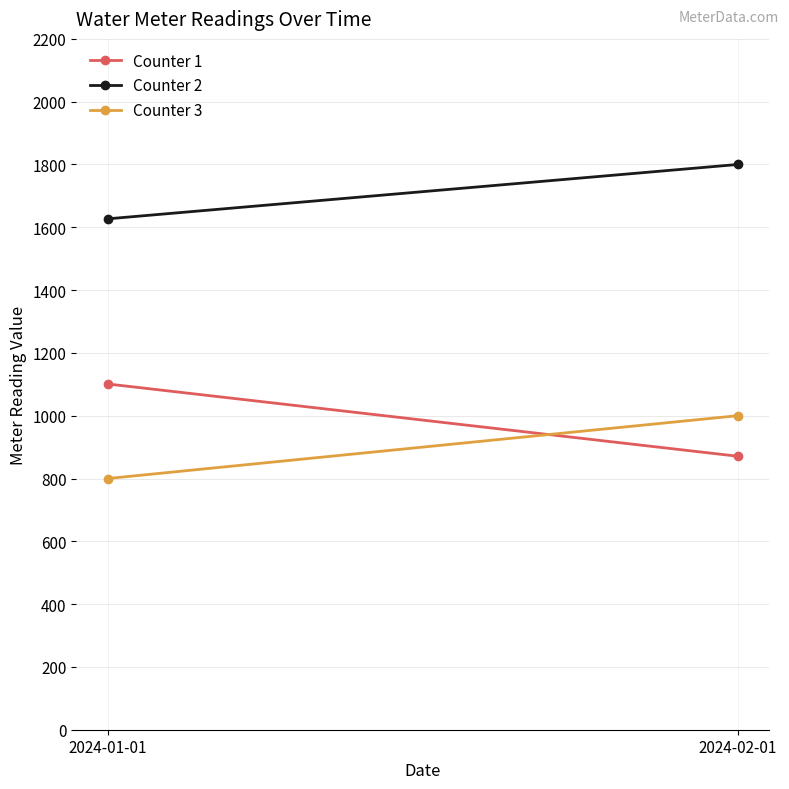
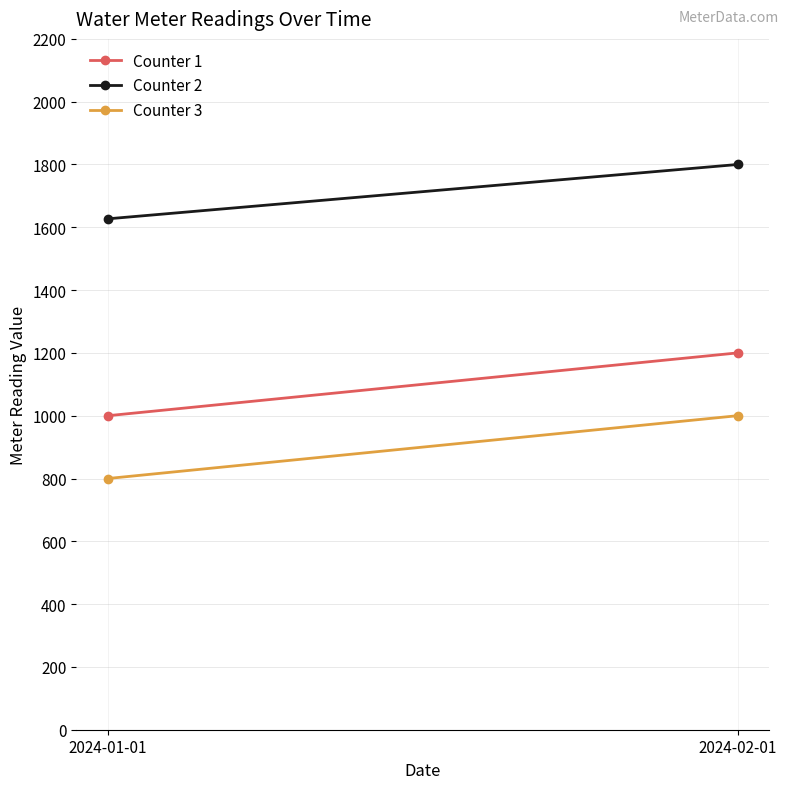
Counter 1, 2024-01-01: 1100 -> 1000
Counter 1, 2024-02-01: 870 -> 1200
